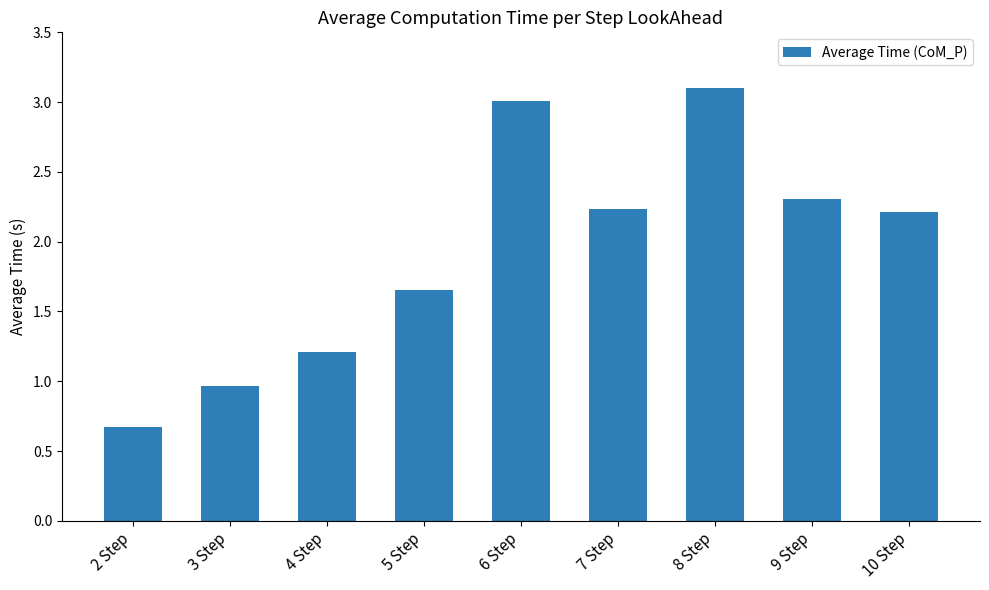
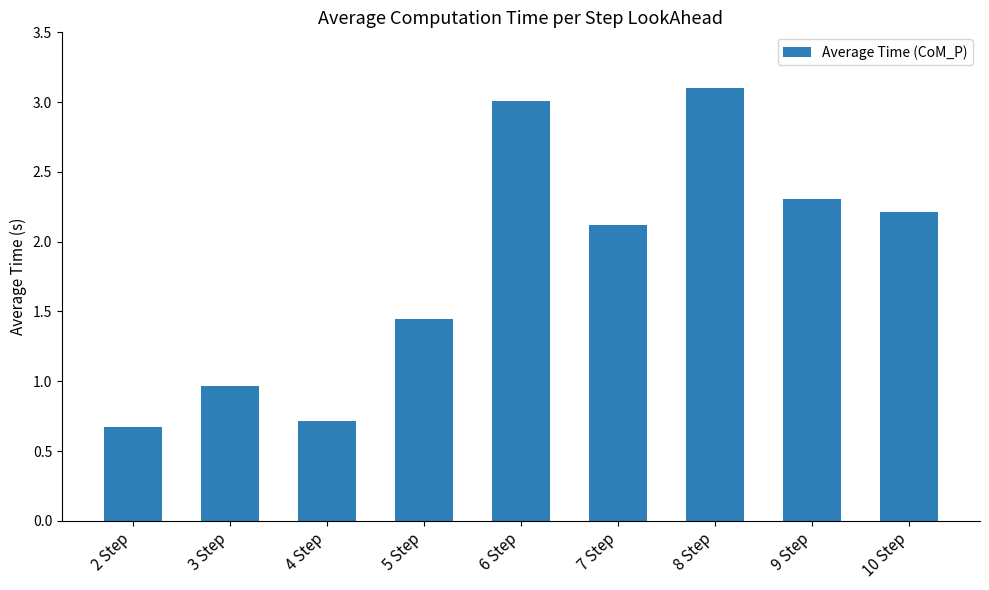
4 Step: 1.21 -> 0.71
5 Step: 1.65 -> 1.45
7 Step: 2.24 -> 2.12
